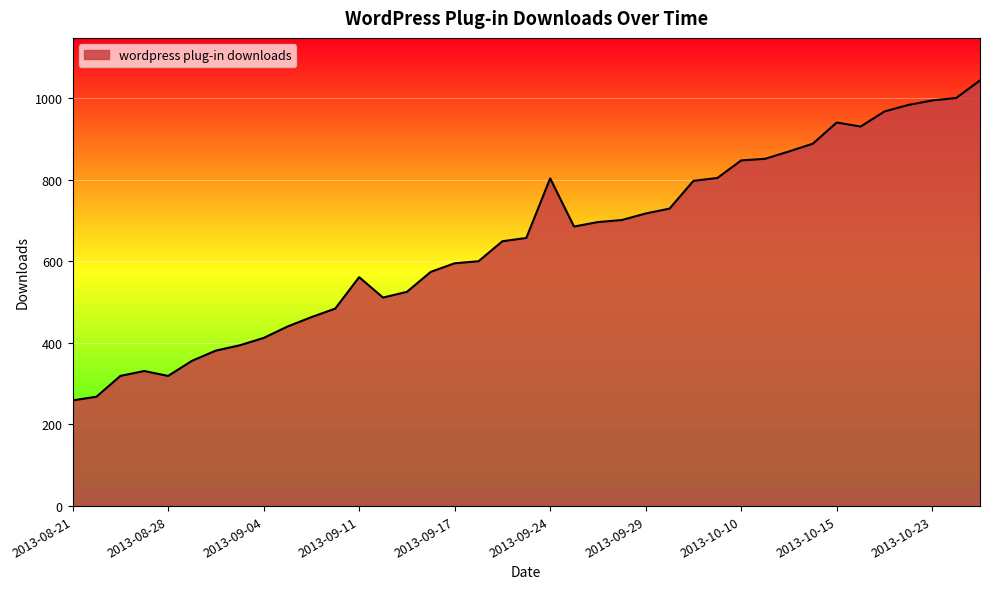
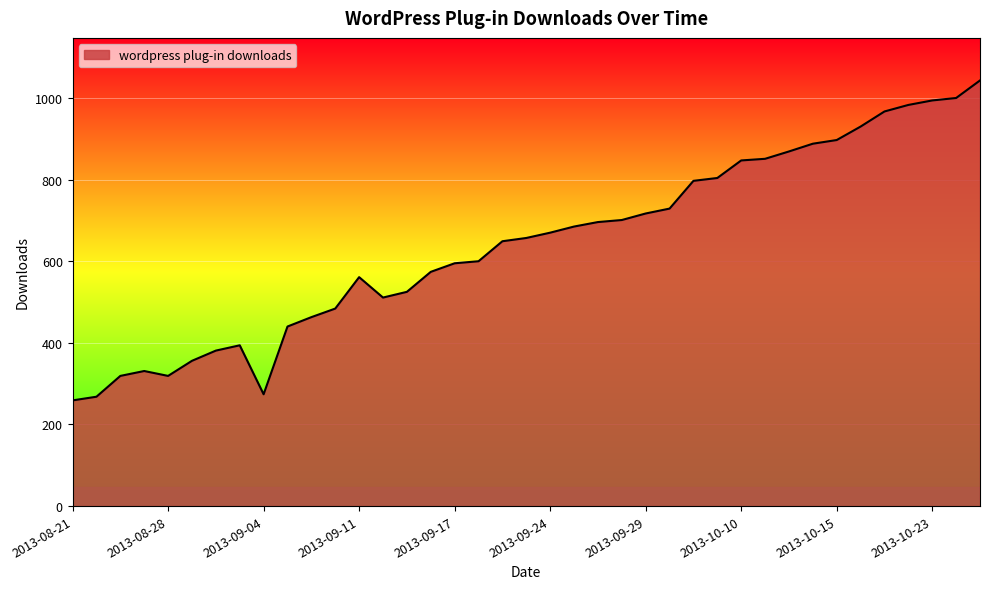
2013-09-04: 410 -> 270
2013-09-24: 800 -> 670
2013-10-15: 940 -> 900
